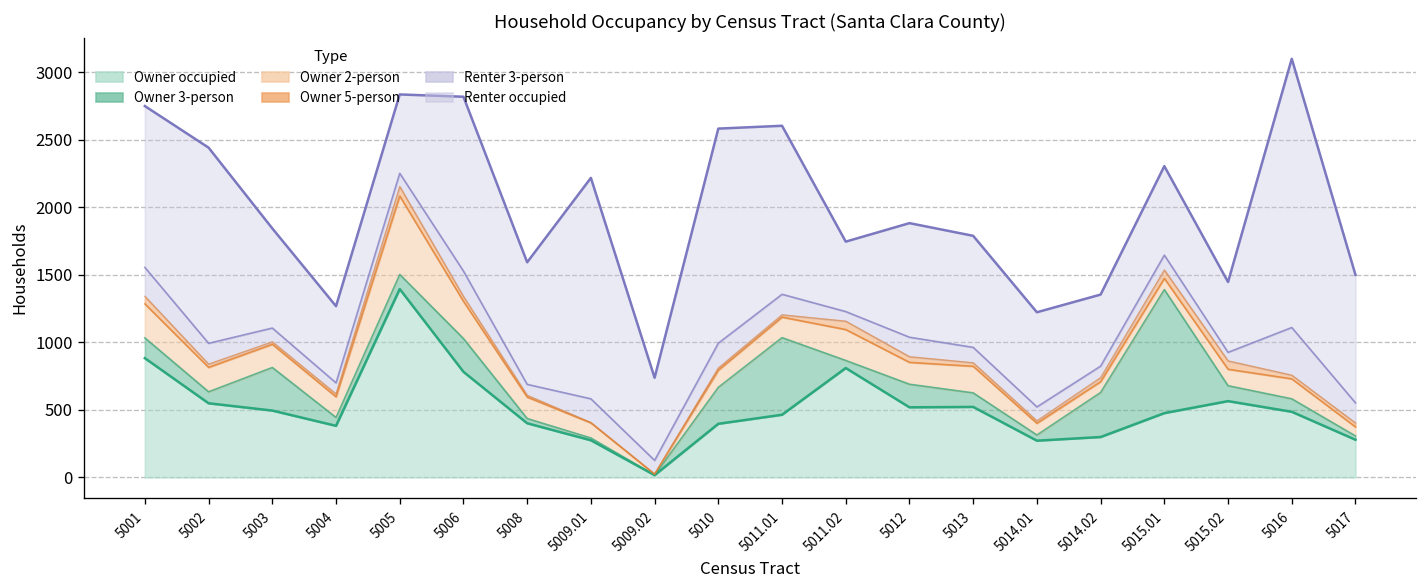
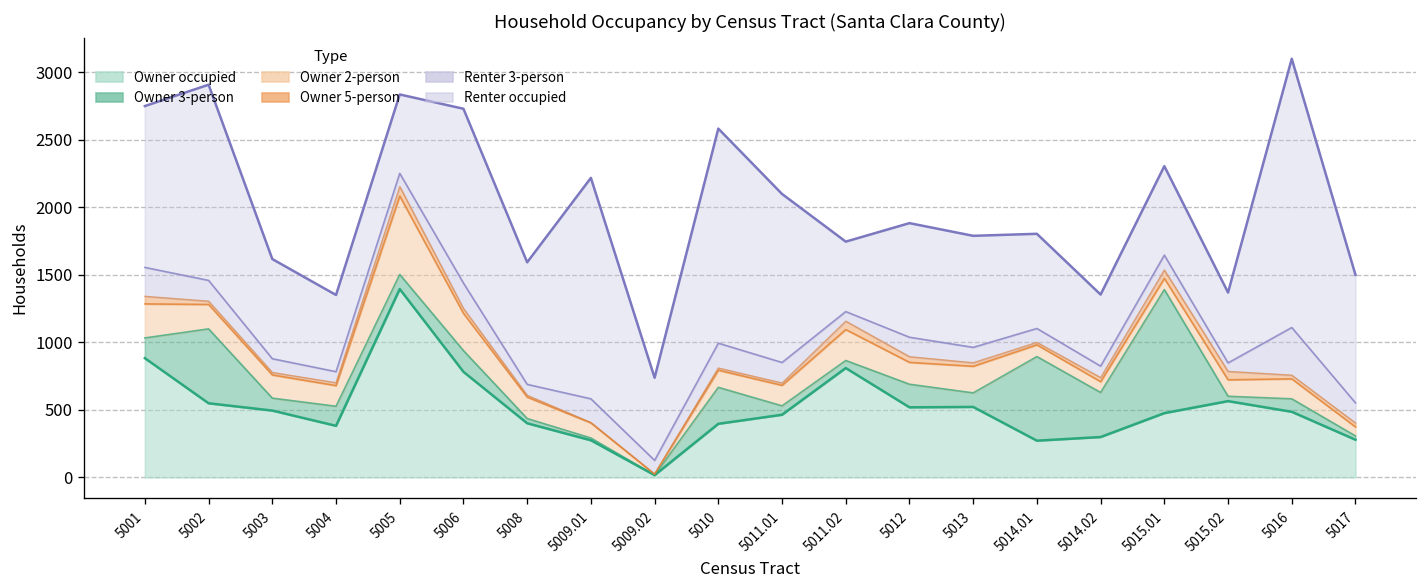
Owner 3-person, 5002: 90 -> 550
Owner 3-person, 5003: 320 -> 90
Owner 3-person, 5004: 60 -> 150
Owner 3-person, 5006: 250 -> 160
Owner 3-person, 5011.01: 570 -> 70
Owner 3-person, 5014.01: 40 -> 620
Owner 3-person, 5015.02: 110 -> 40
